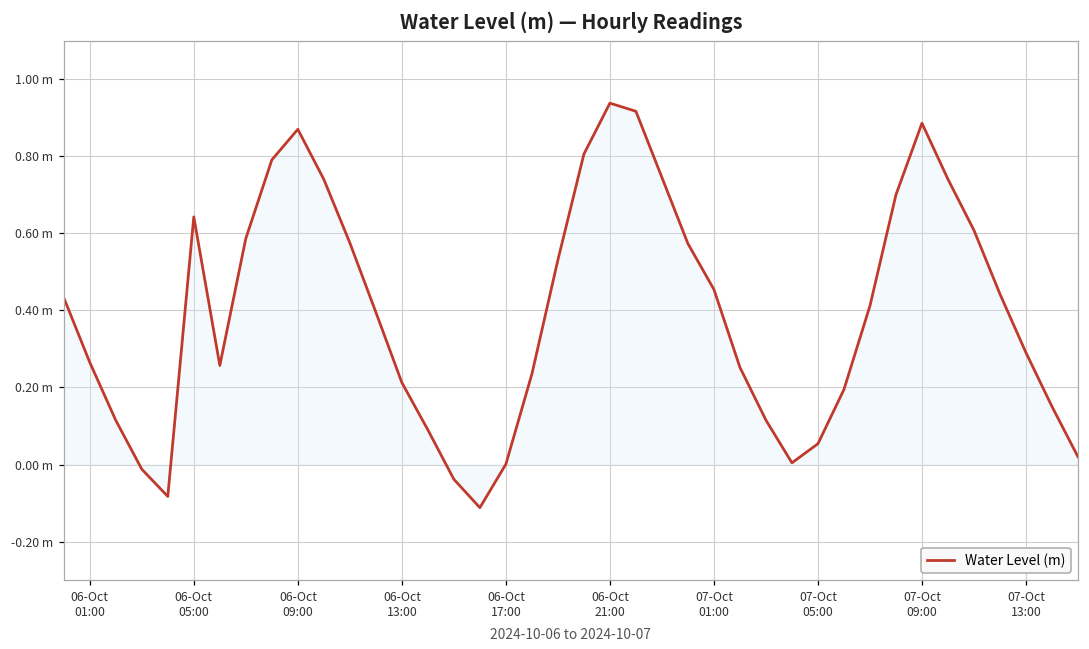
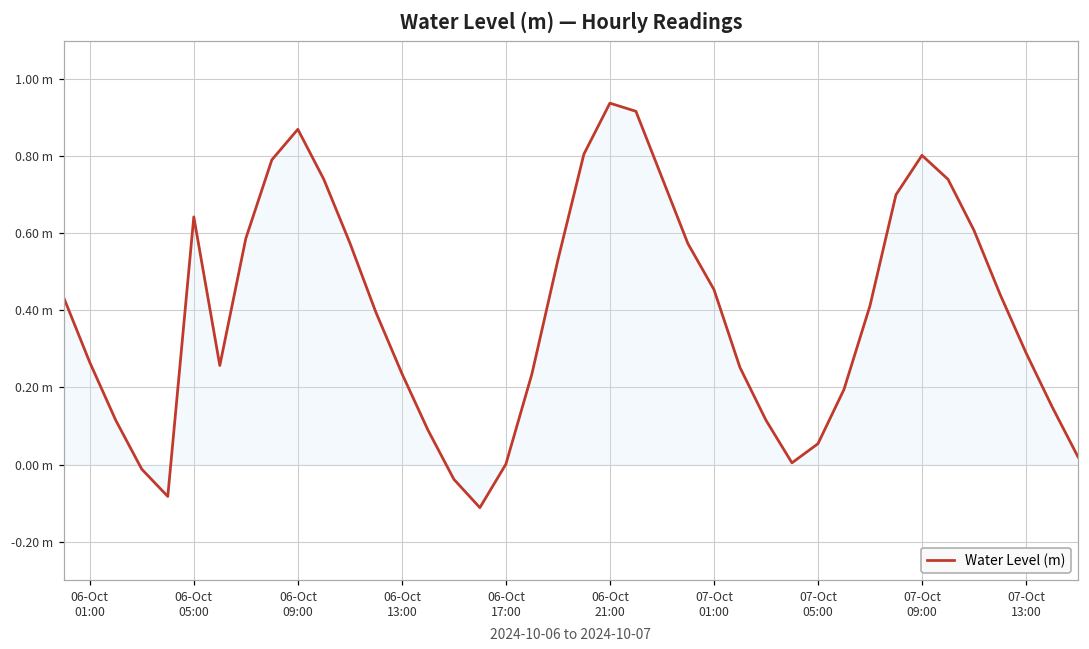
Water Level (m), 06-Oct 13:00: 0.21 m -> 0.24 m
Water Level (m), 07-Oct 09:00: 0.89 m -> 0.80 m
